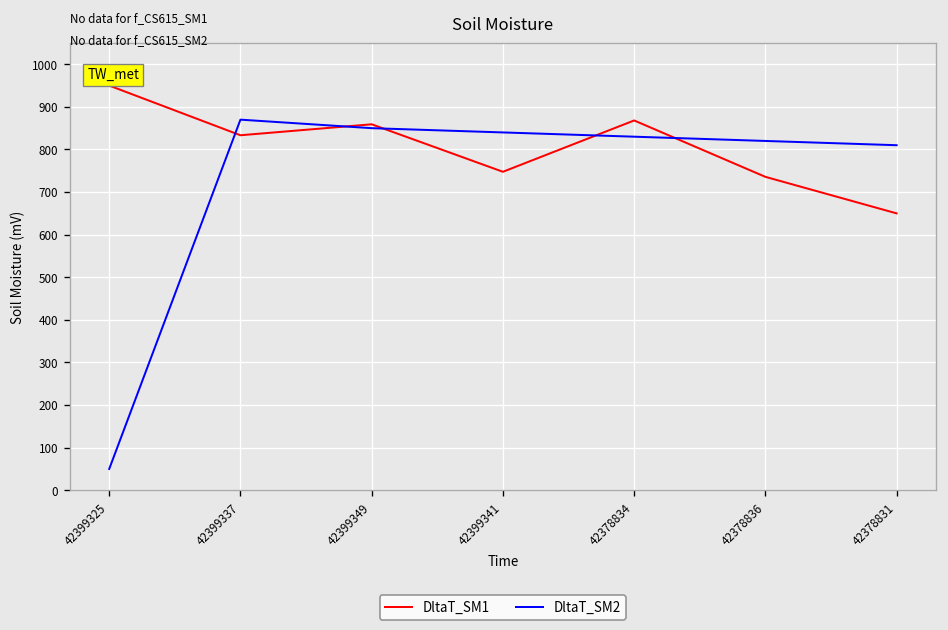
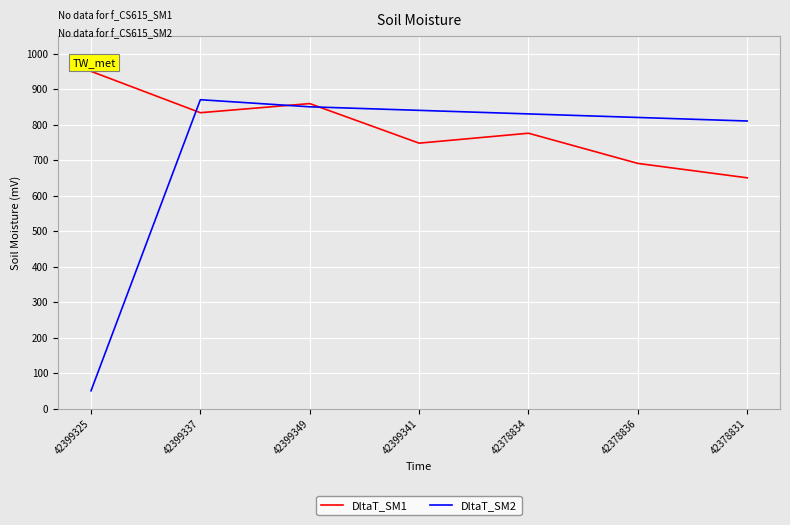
DltaT_SM1, 42378834: 870 -> 780
DltaT_SM1, 42378836: 740 -> 690
